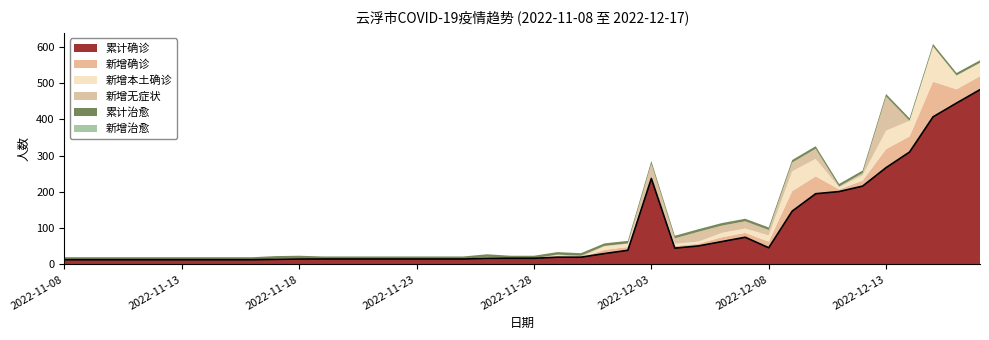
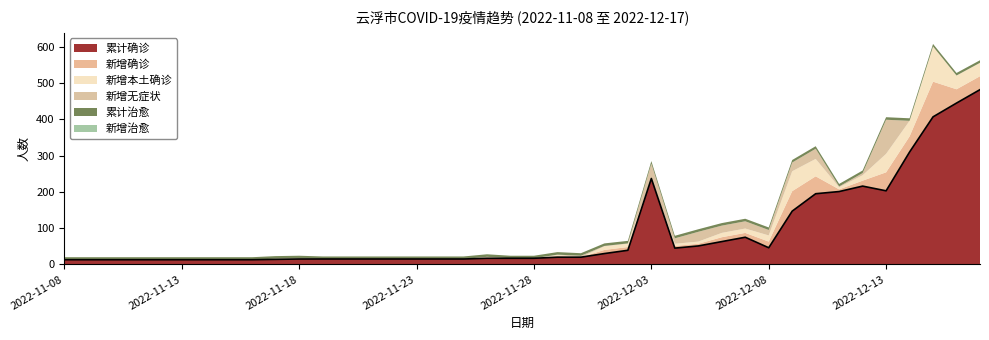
累计确诊, 2022-12-13: 270 -> 200
